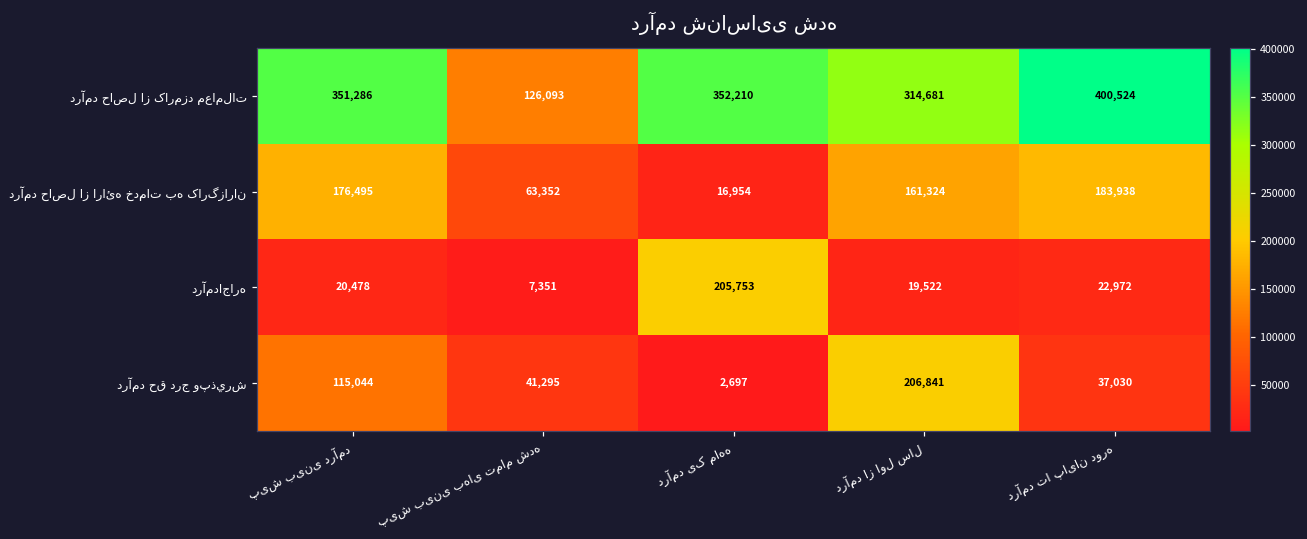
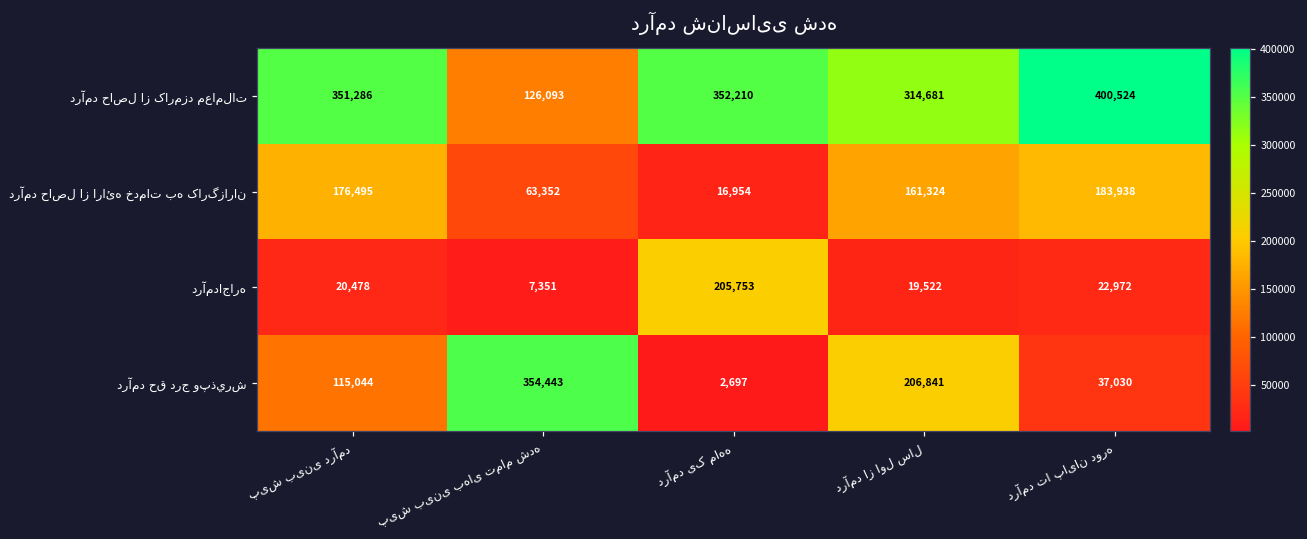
درآمد حق درج وپذيرش, پیش بینی بهای تمام شده: 41,295 -> 354,443
